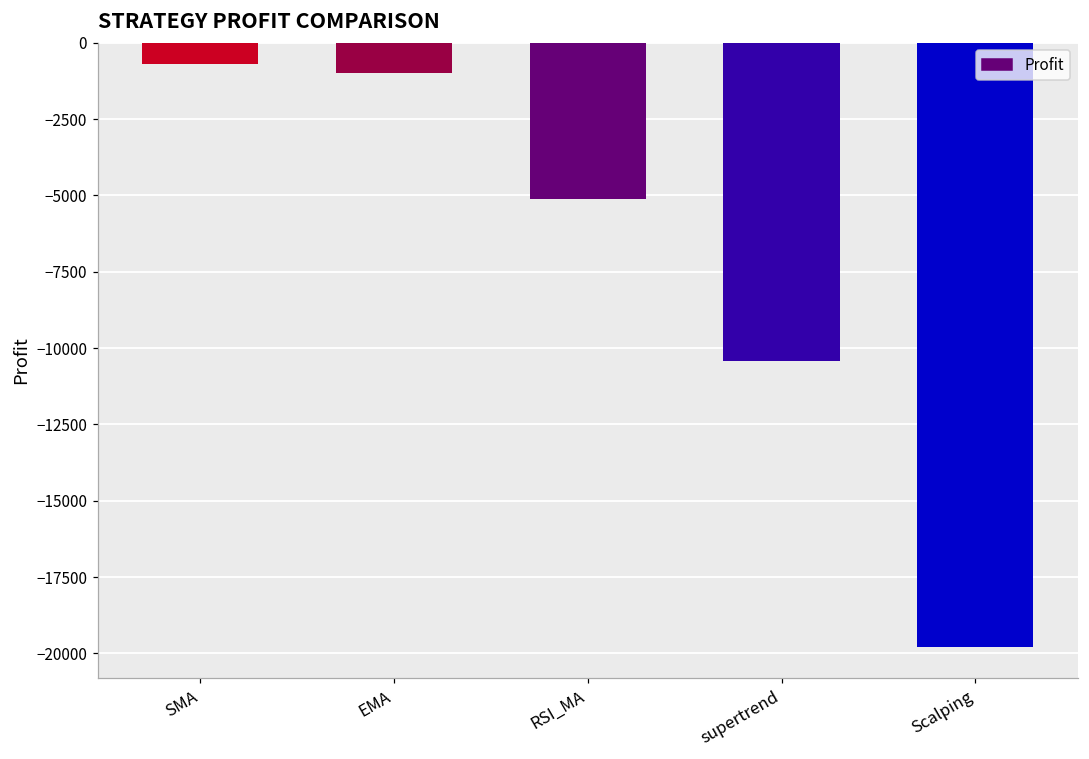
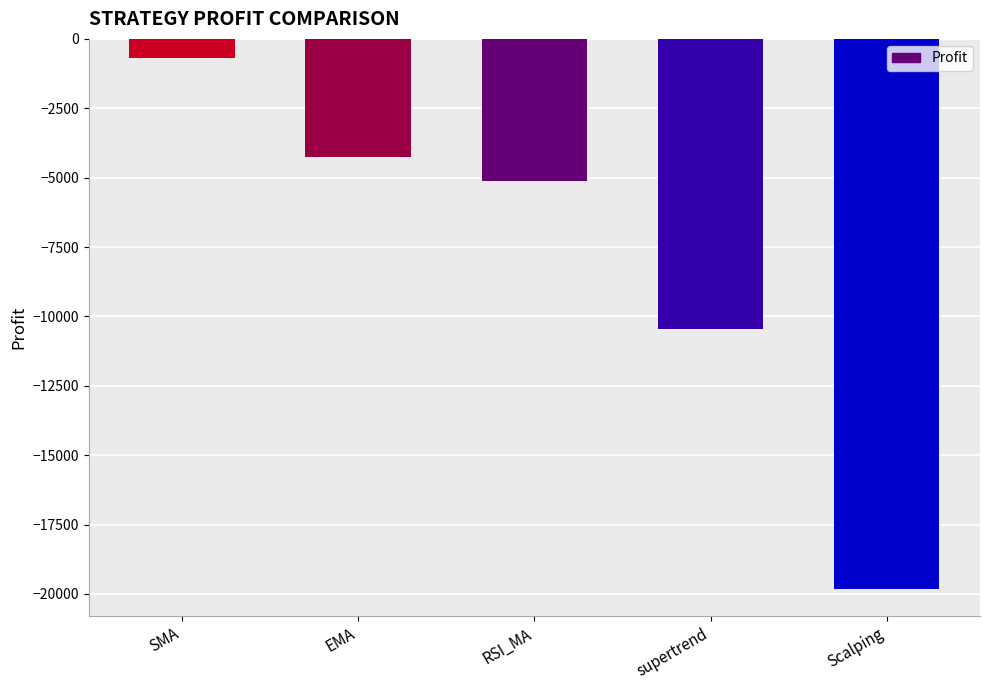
EMA: -1000 -> -4300
